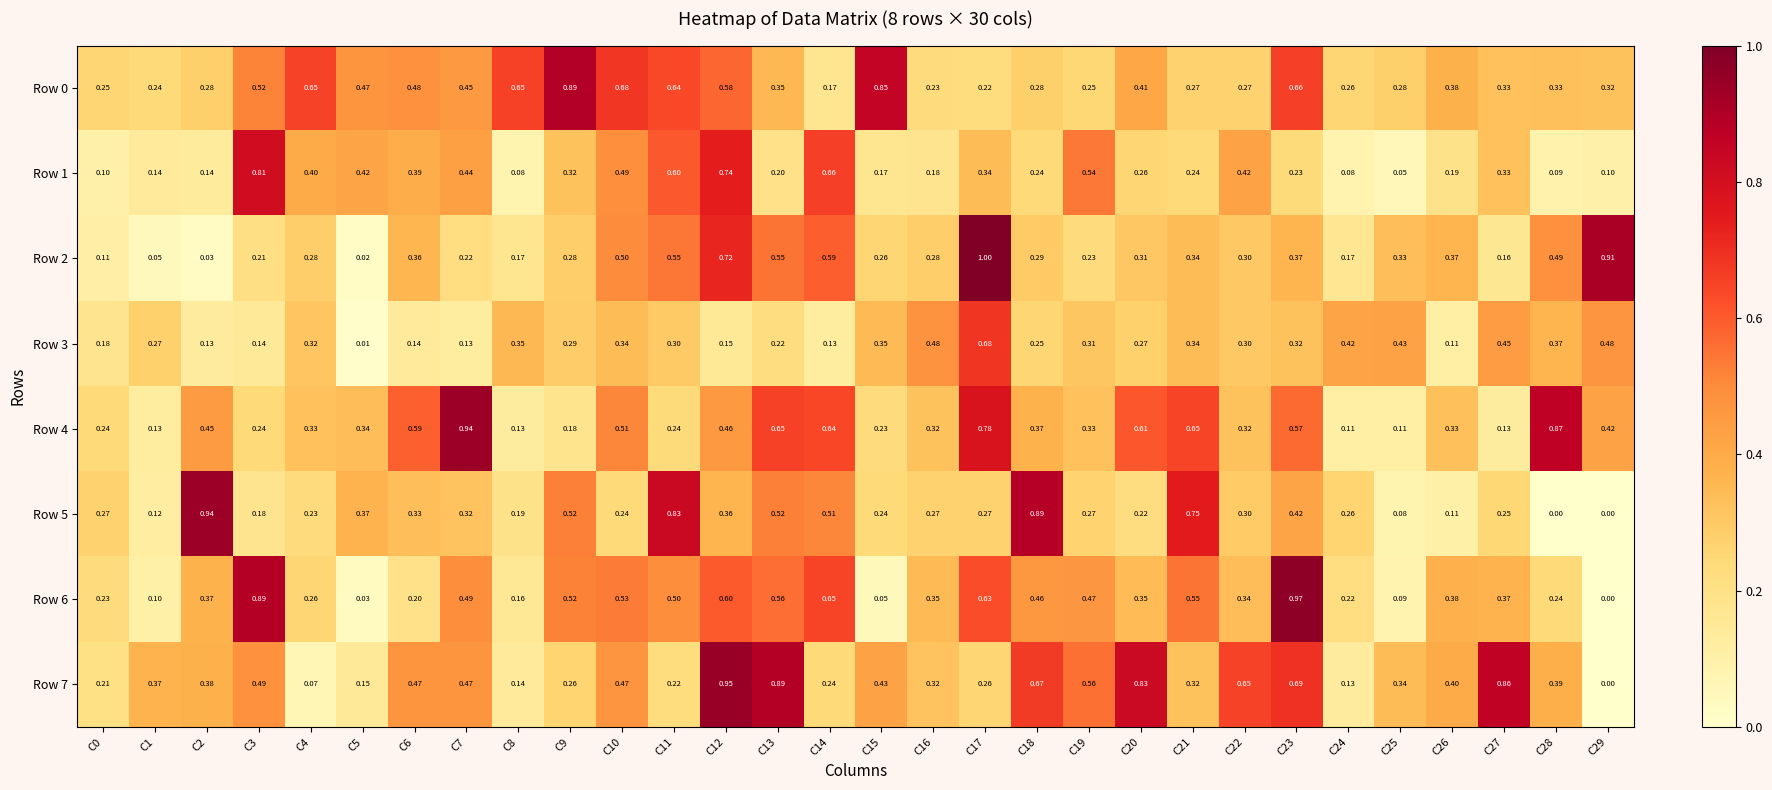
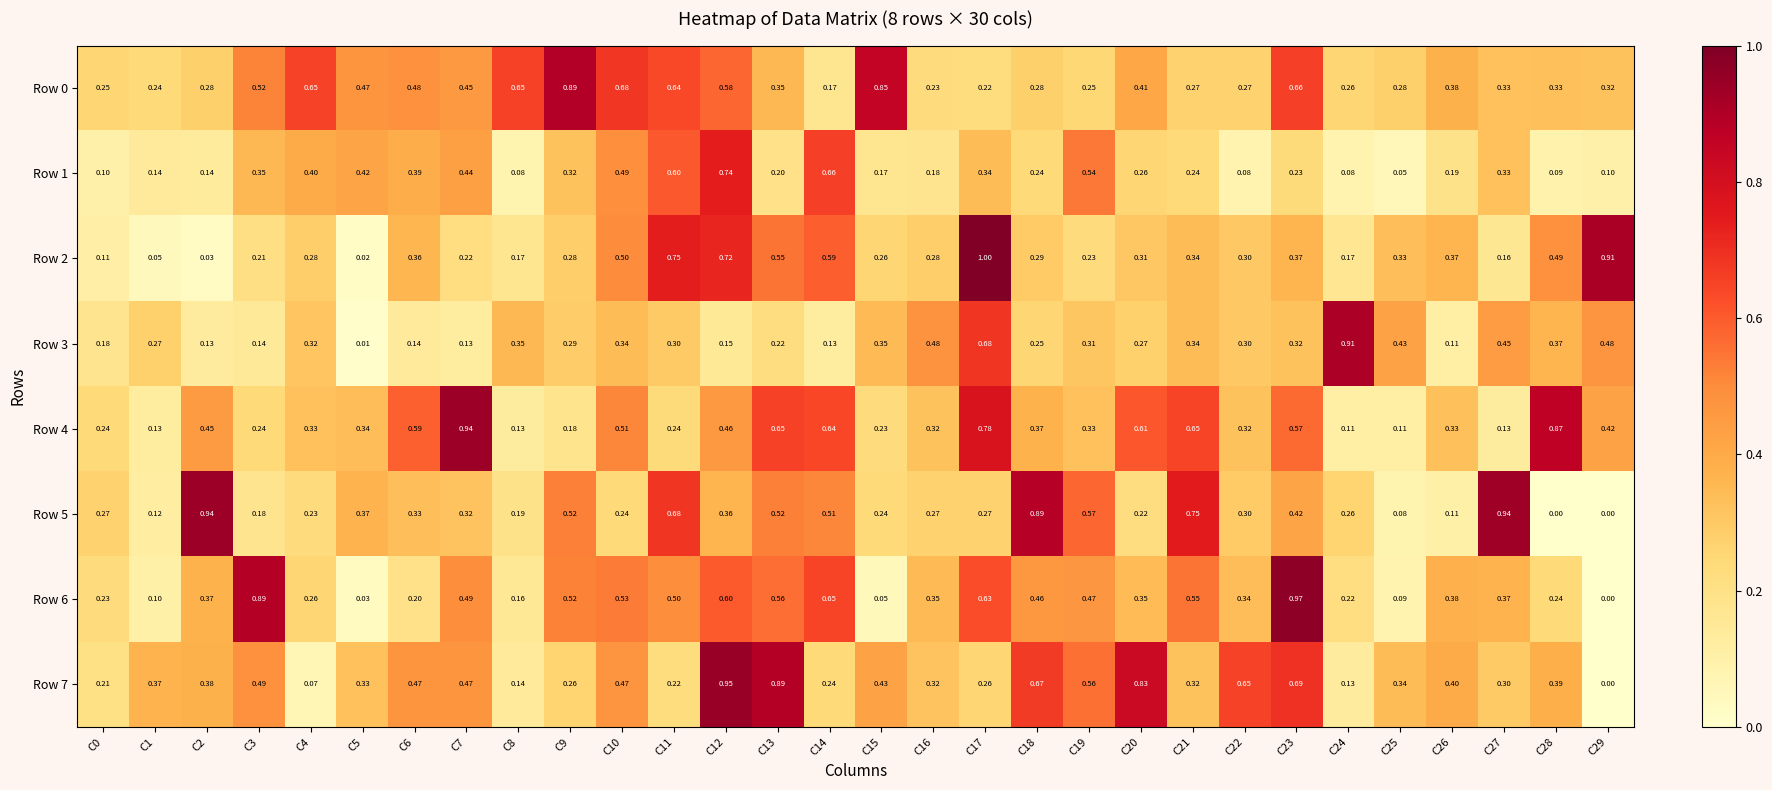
Row 1, C3: 0.81 -> 0.35
Row 1, C22: 0.42 -> 0.08
Row 2, C11: 0.55 -> 0.75
Row 3, C24: 0.42 -> 0.91
Row 5, C11: 0.83 -> 0.68
Row 5, C19: 0.27 -> 0.57
Row 5, C27: 0.25 -> 0.94
Row 7, C5: 0.15 -> 0.33
Row 7, C27: 0.86 -> 0.30
